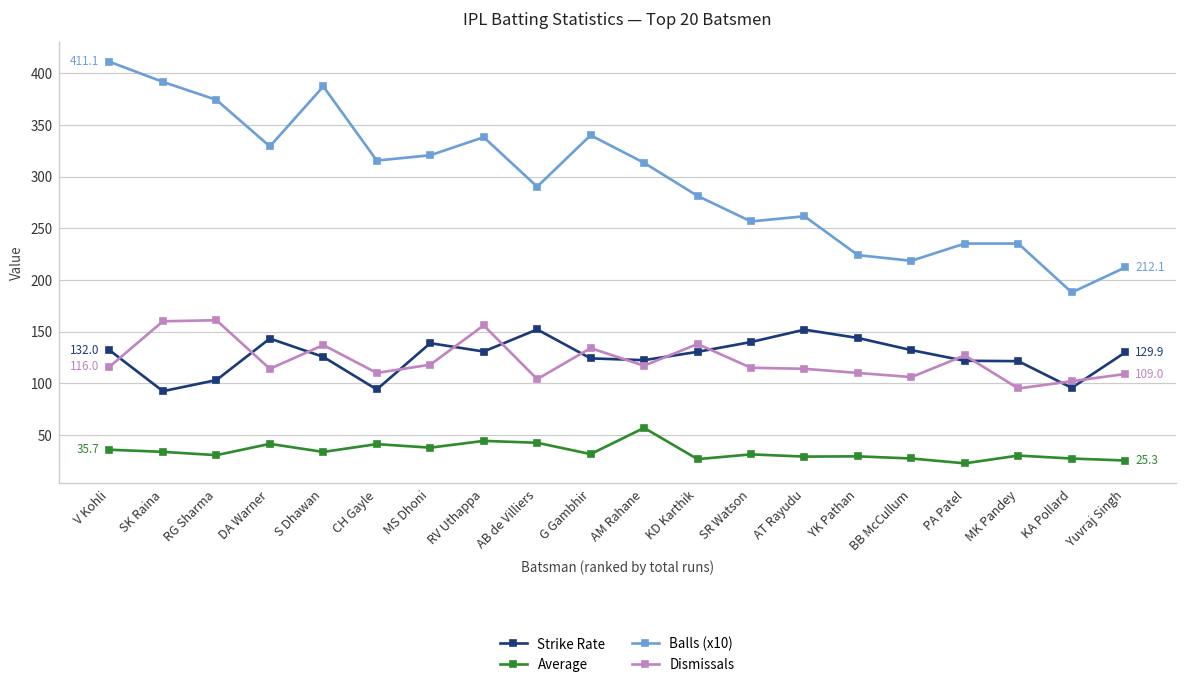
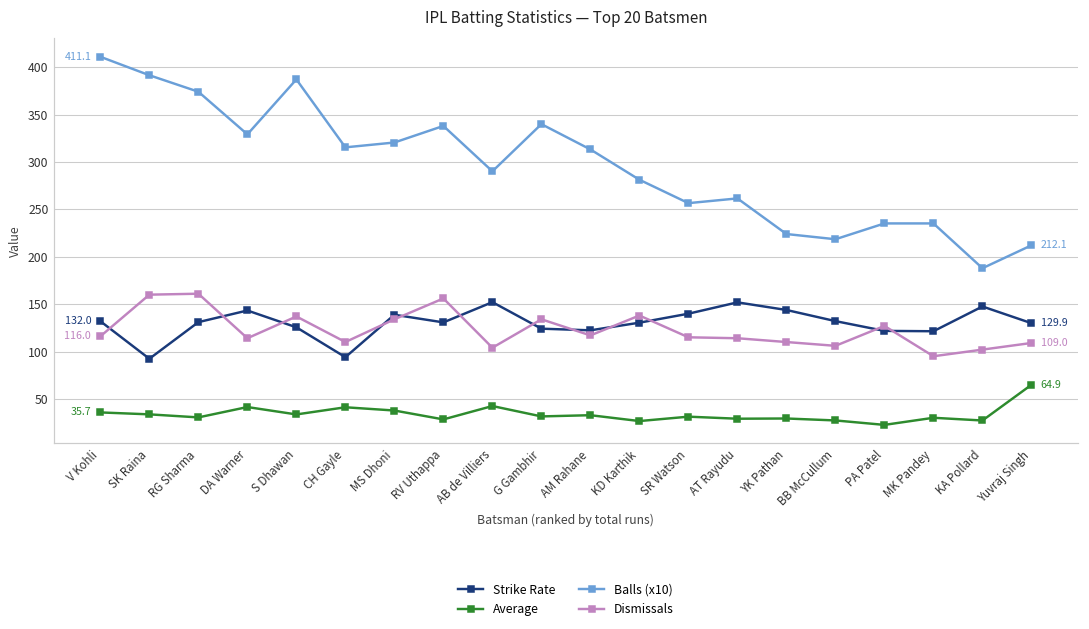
Strike Rate, RG Sharma: 100 -> 130
Dismissals, MS Dhoni: 120 -> 130
Average, RV Uthappa: 40 -> 30
Average, AM Rahane: 60 -> 30
Strike Rate, KA Pollard: 100 -> 150
Average, Yuvraj Singh: 25.3 -> 64.9
